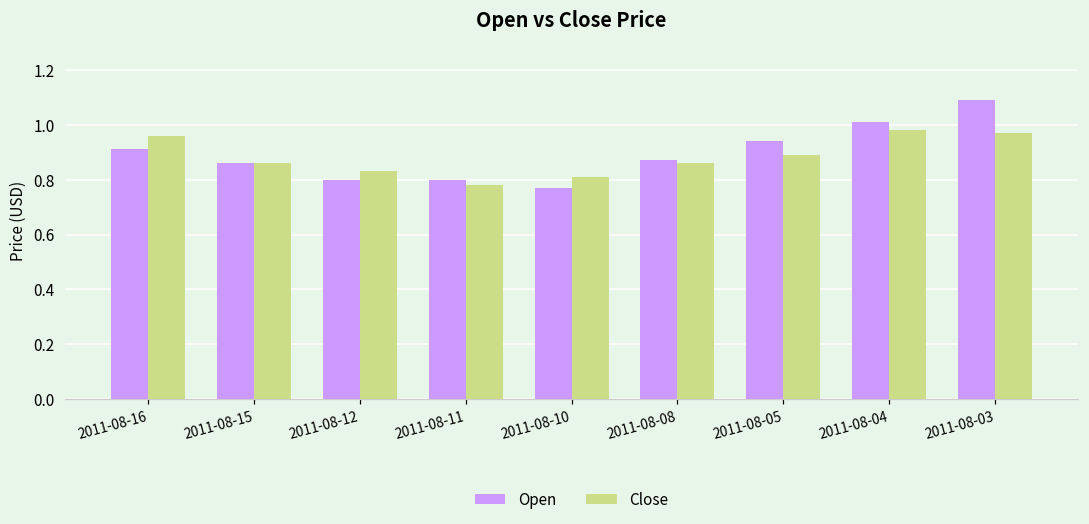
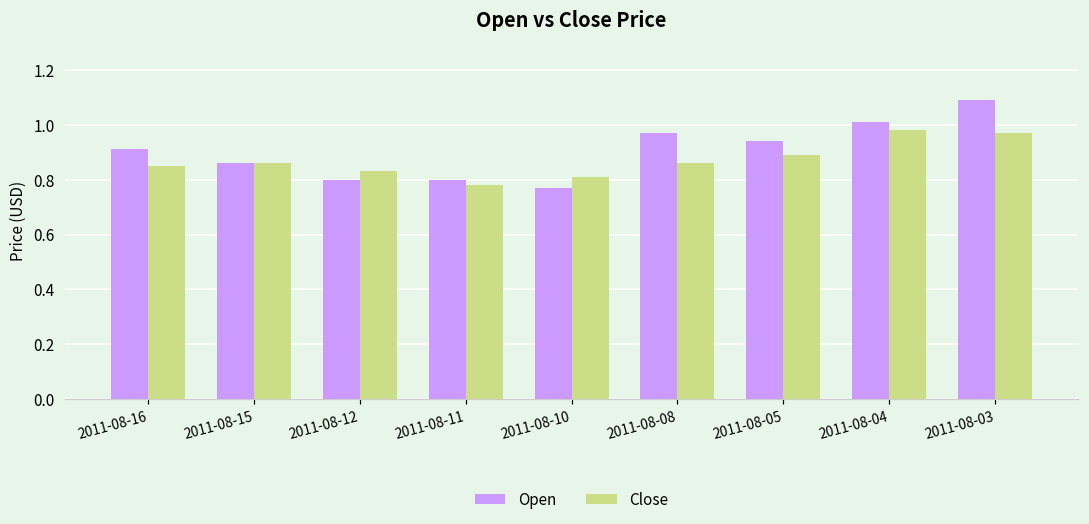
Close, 2011-08-16: 0.96 -> 0.85
Open, 2011-08-08: 0.87 -> 0.97
